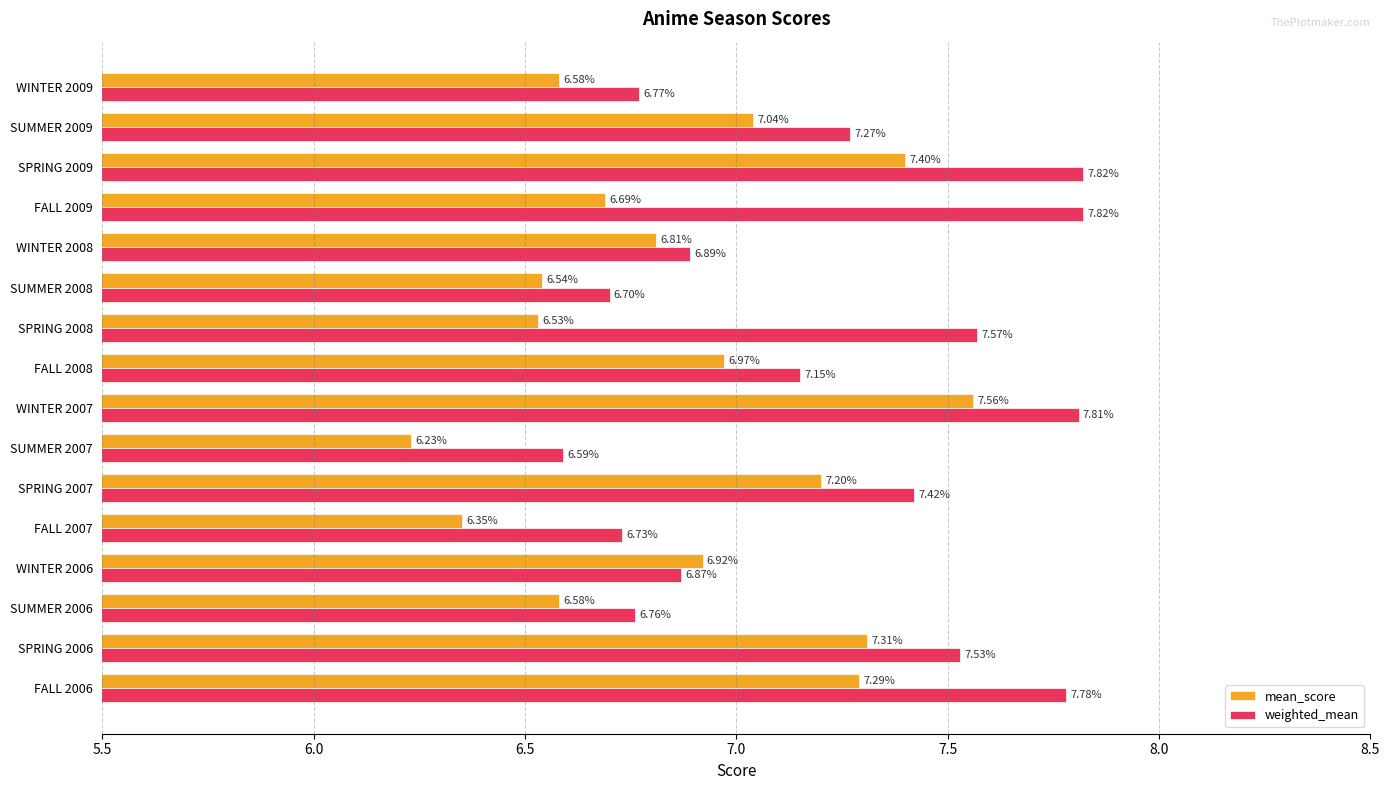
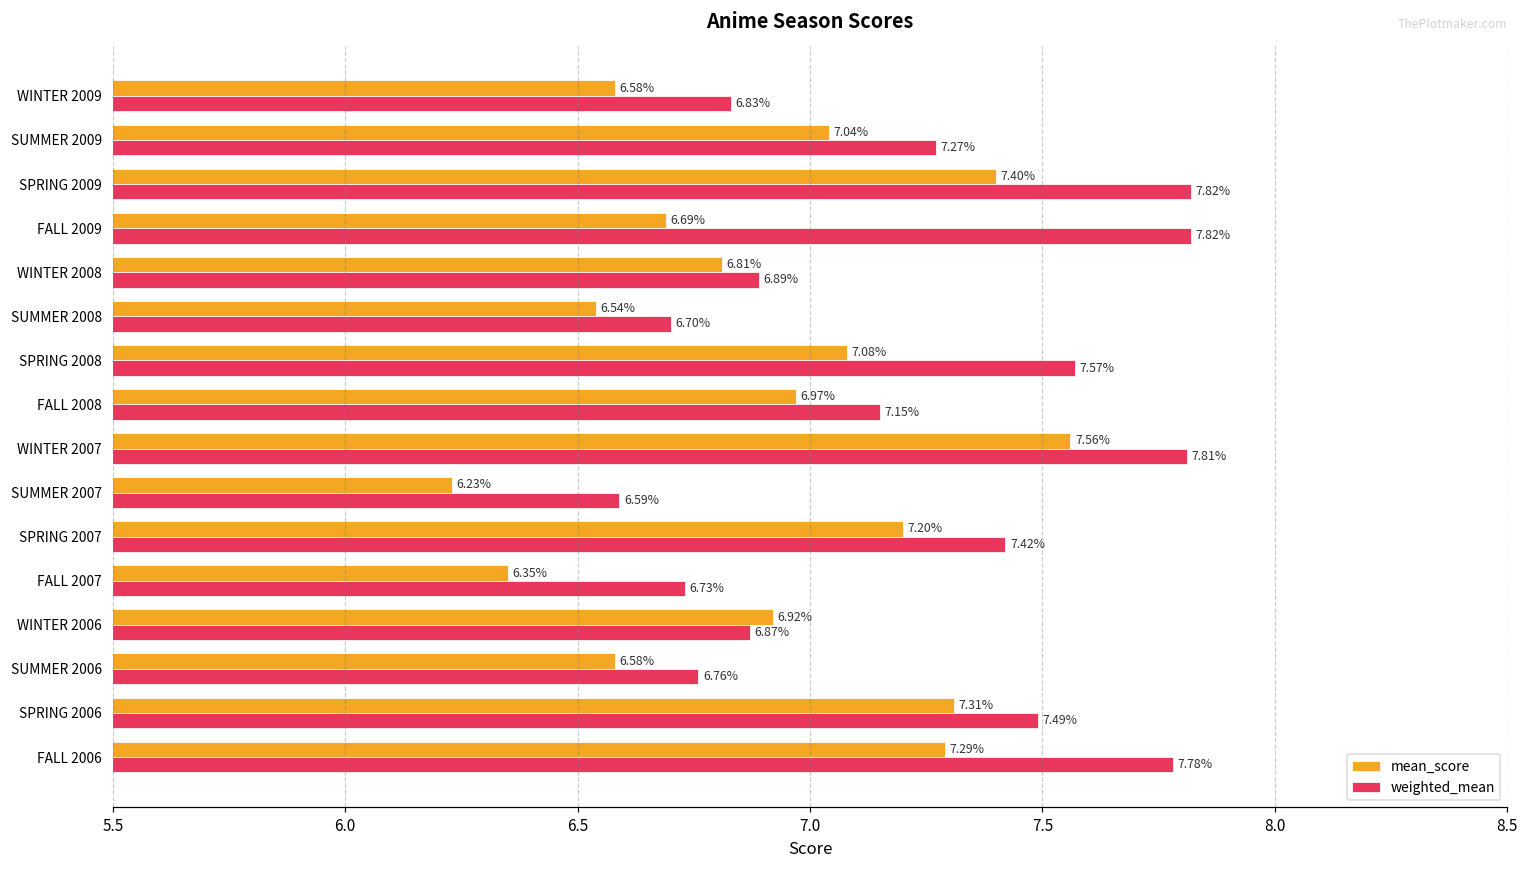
weighted_mean, WINTER 2009: 6.77% -> 6.83%
mean_score, SPRING 2008: 6.53% -> 7.08%
weighted_mean, SPRING 2006: 7.53% -> 7.49%
